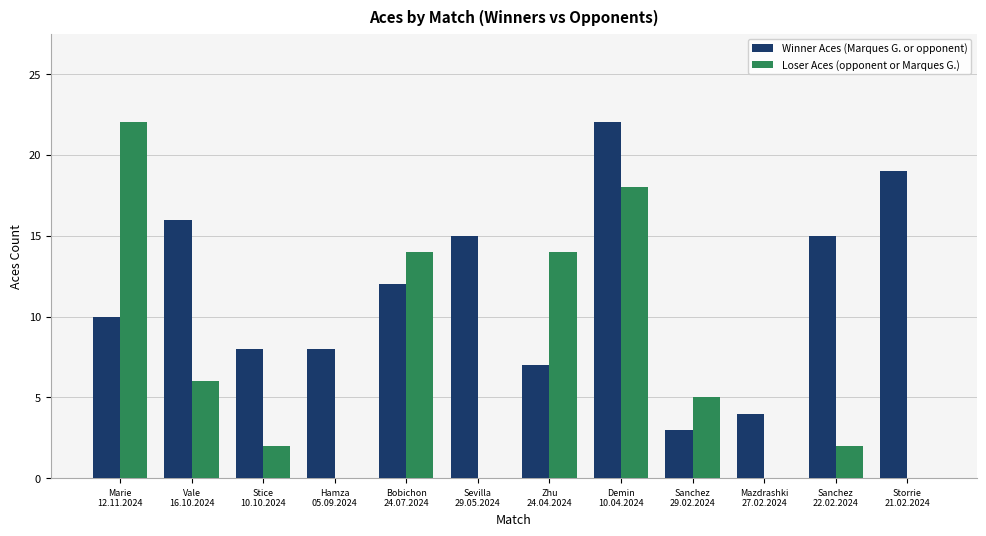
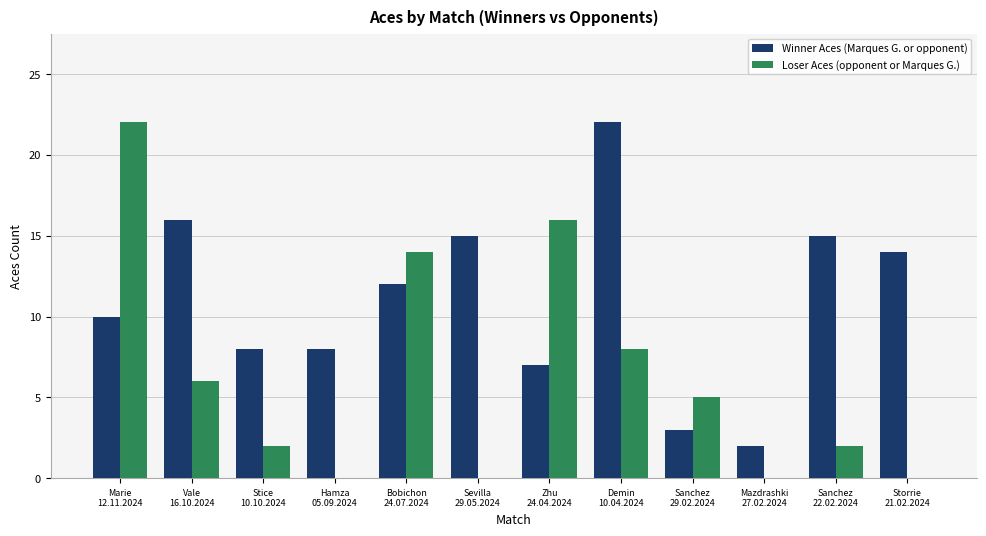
Loser Aces (opponent or Marques G.), Zhu 24.04.2024: 14 -> 16
Loser Aces (opponent or Marques G.), Demin 10.04.2024: 18 -> 8
Winner Aces (Marques G. or opponent), Mazdrashki 27.02.2024: 4 -> 2
Winner Aces (Marques G. or opponent), Storrie 21.02.2024: 19 -> 14
